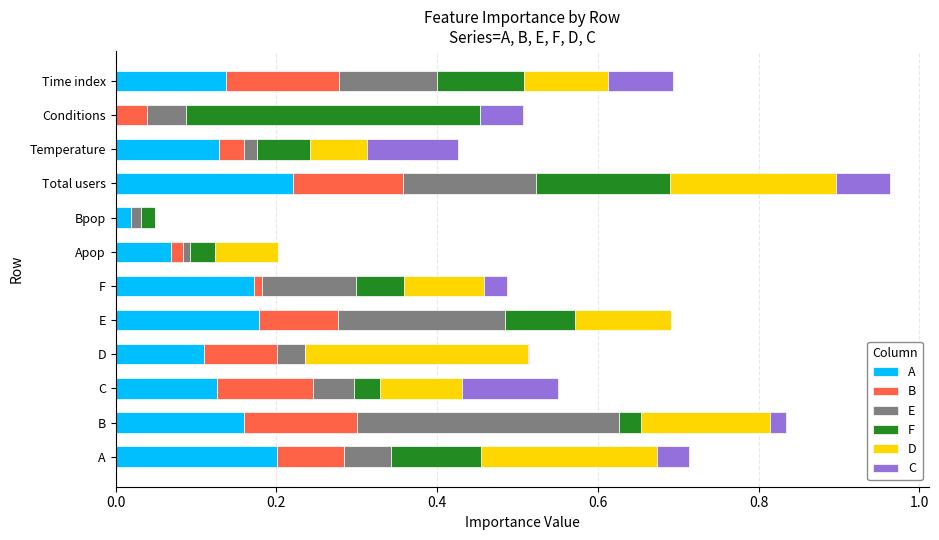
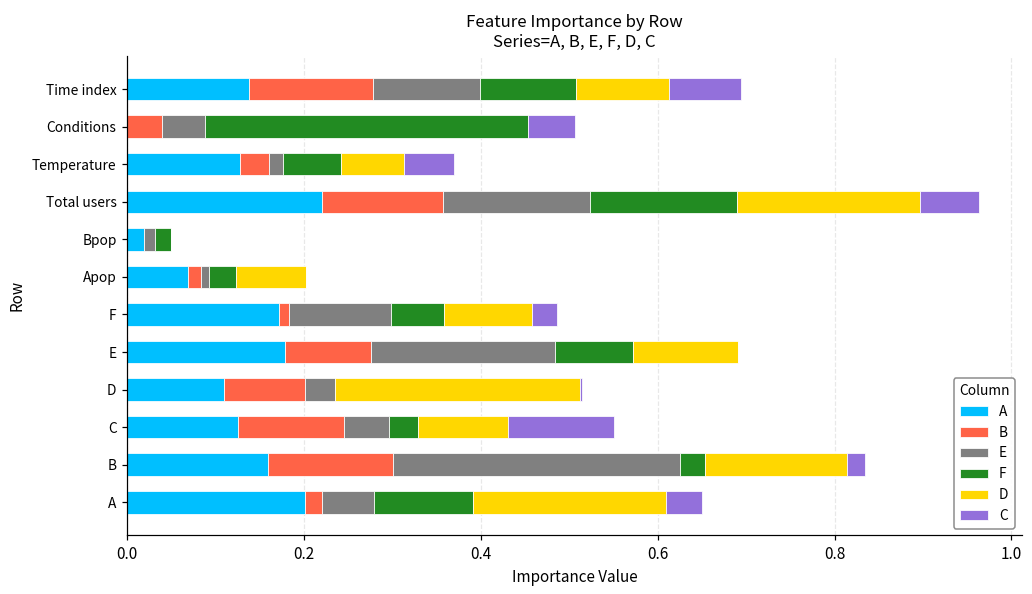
C, Temperature: 0.11 -> 0.06
B, A: 0.08 -> 0.02
